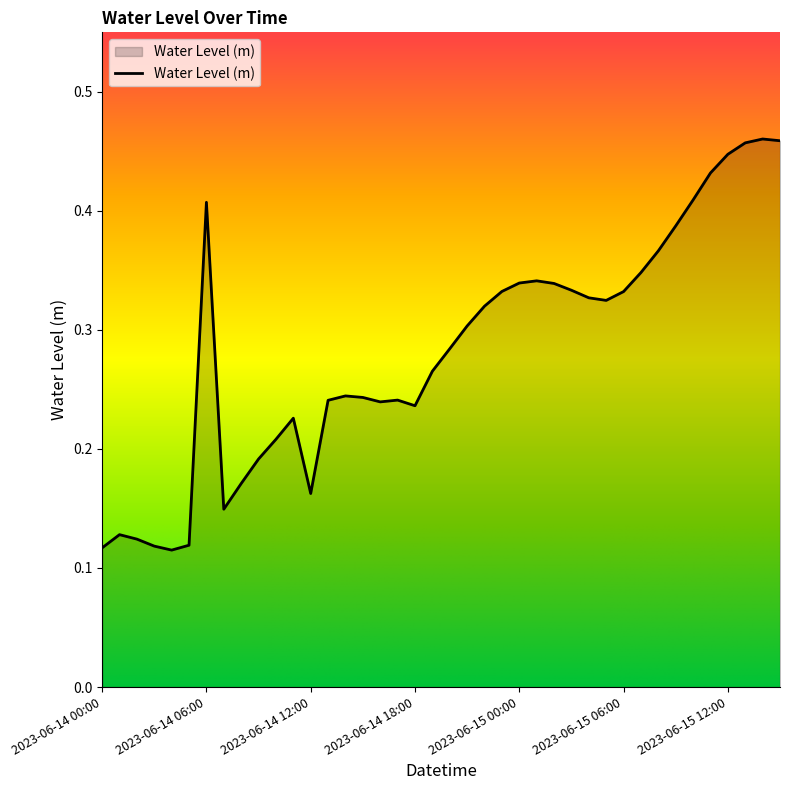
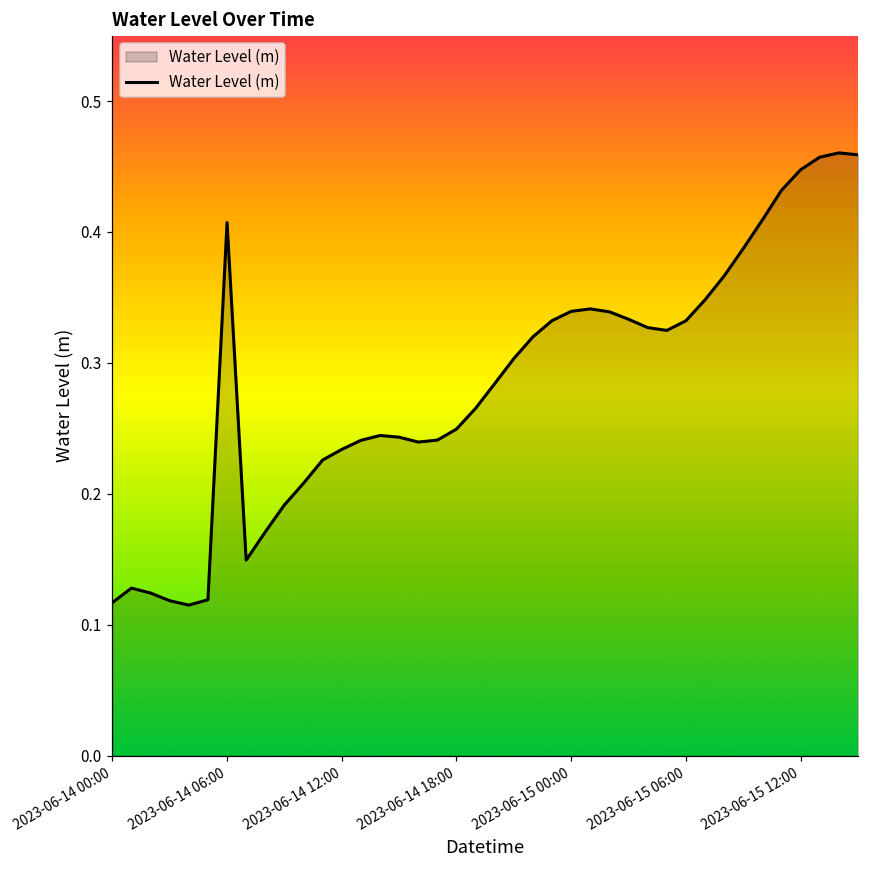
2023-06-14 12:00: 0.163 -> 0.234
2023-06-14 18:00: 0.236 -> 0.249
